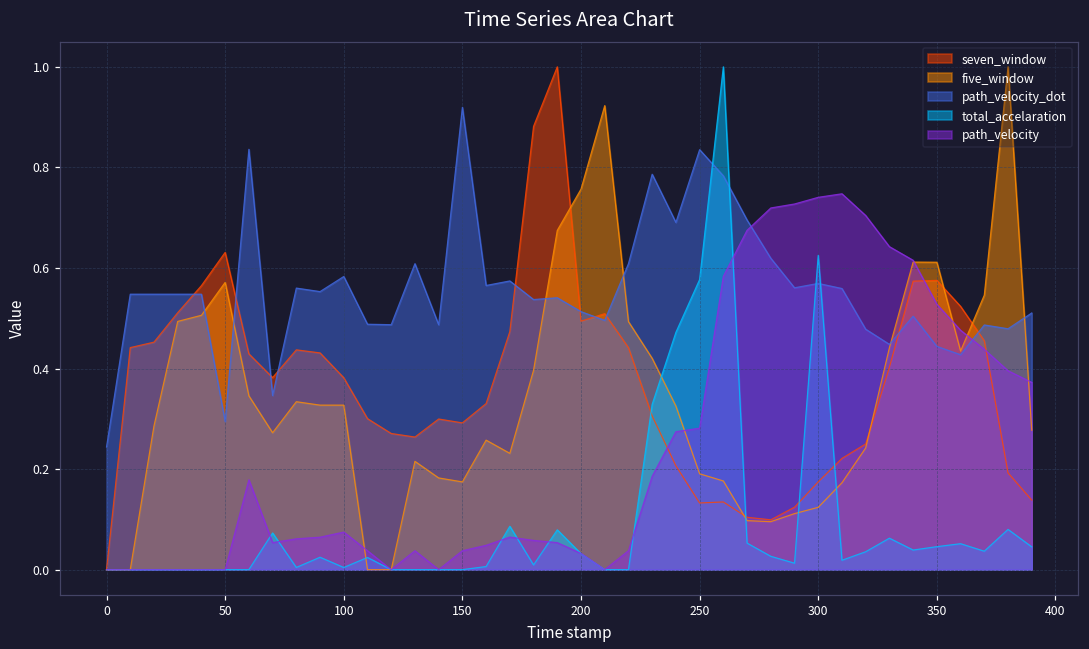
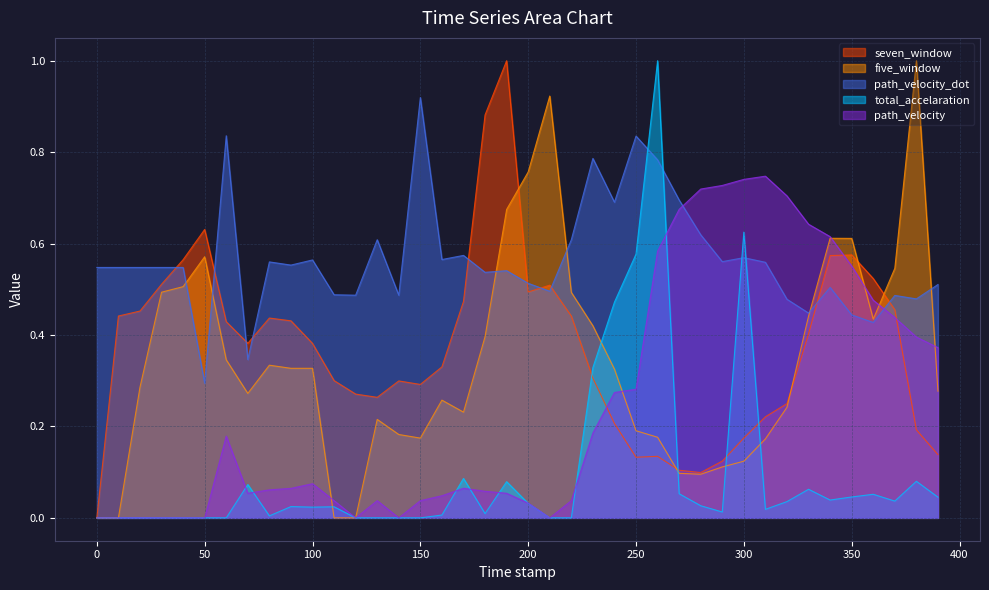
path_velocity_dot, 0: 0.24 -> 0.55
path_velocity_dot, 100: 0.58 -> 0.56
total_accelaration, 100: 0.00 -> 0.02
path_velocity, 350: 0.53 -> 0.55
